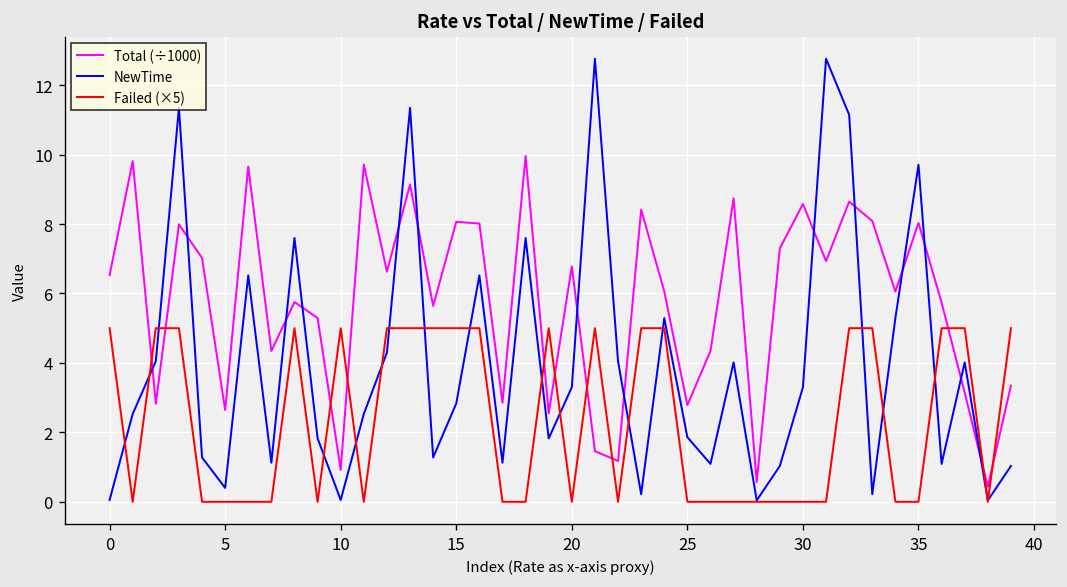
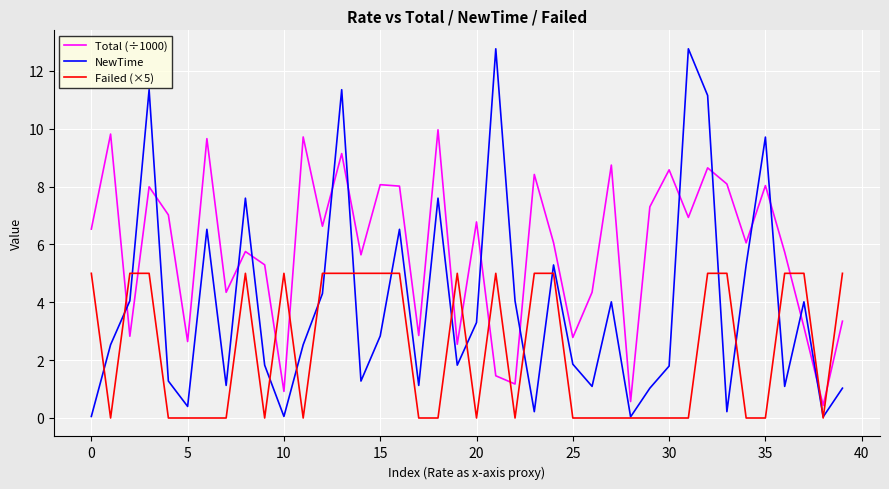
NewTime, 30: 3.3 -> 1.8
